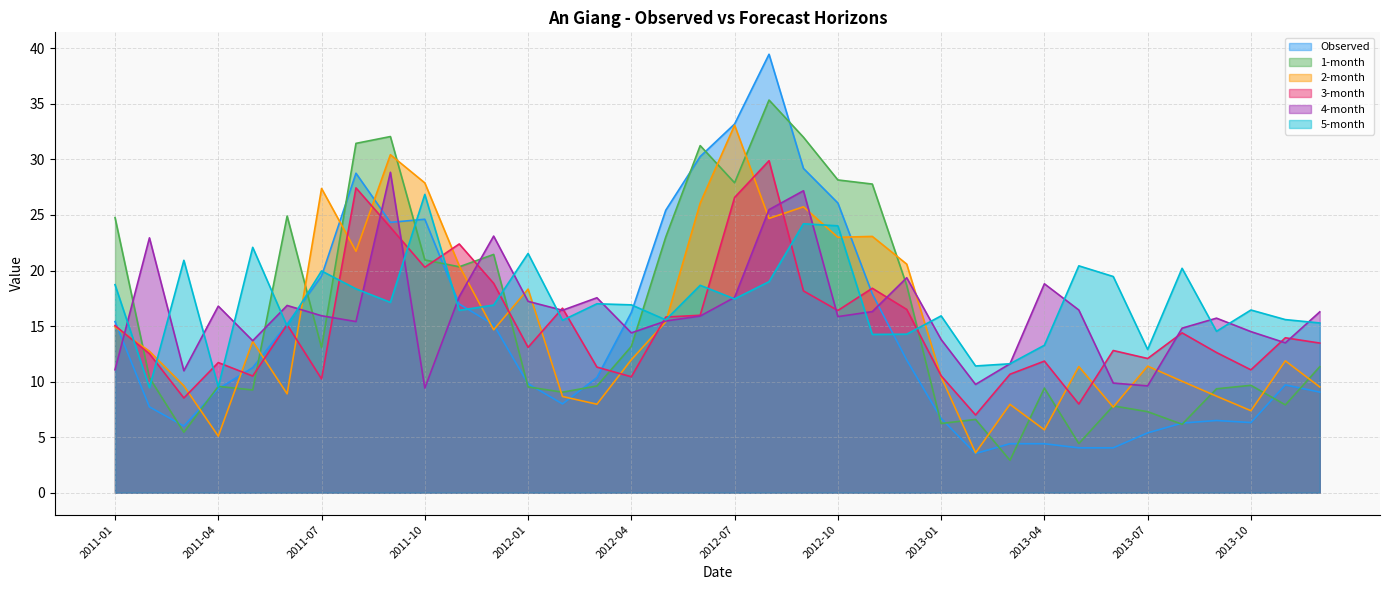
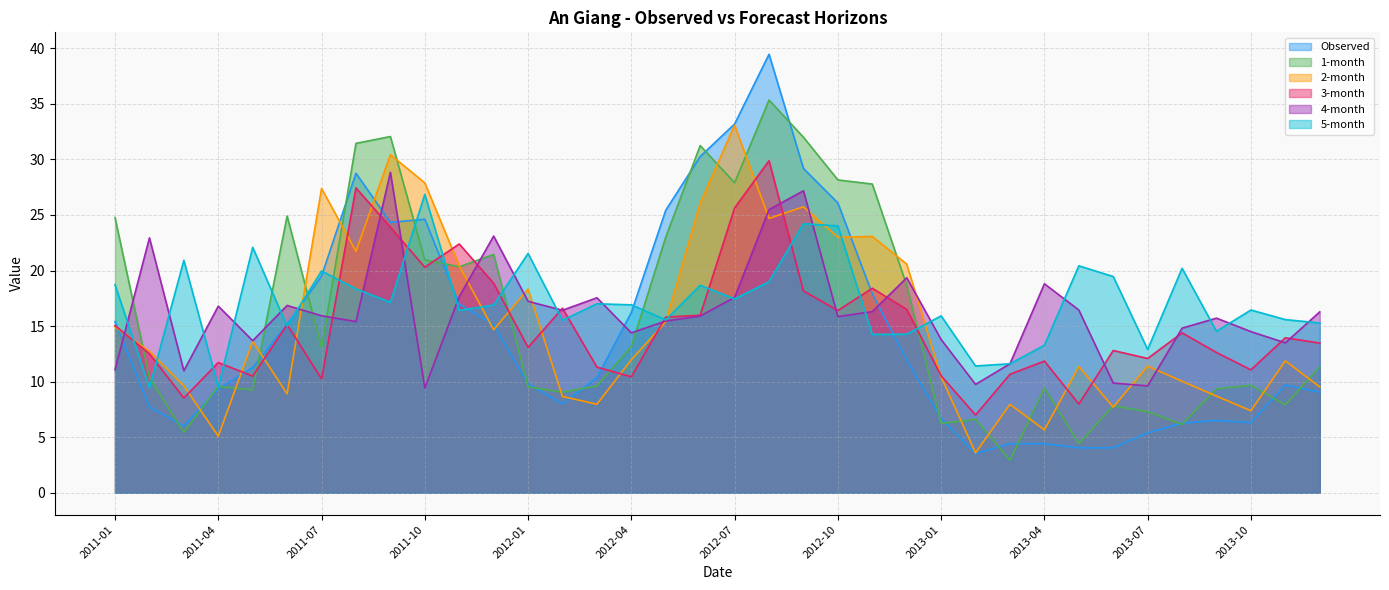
3-month, 2012-07: 26.6 -> 25.6
